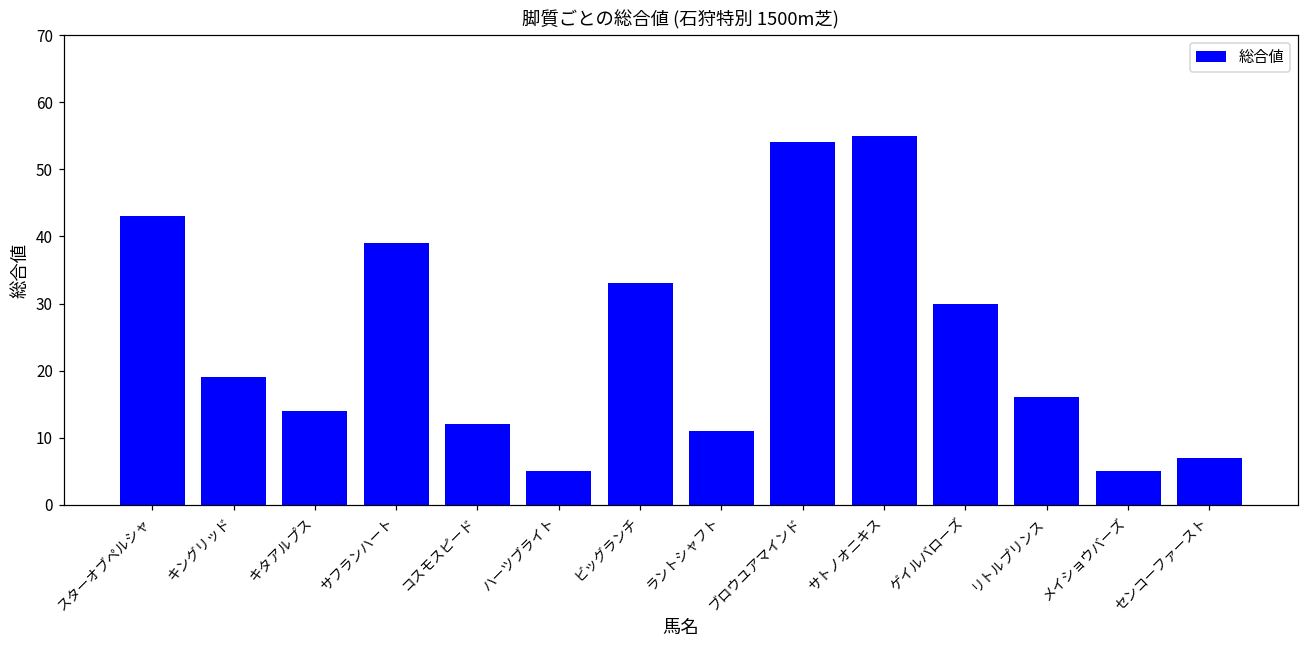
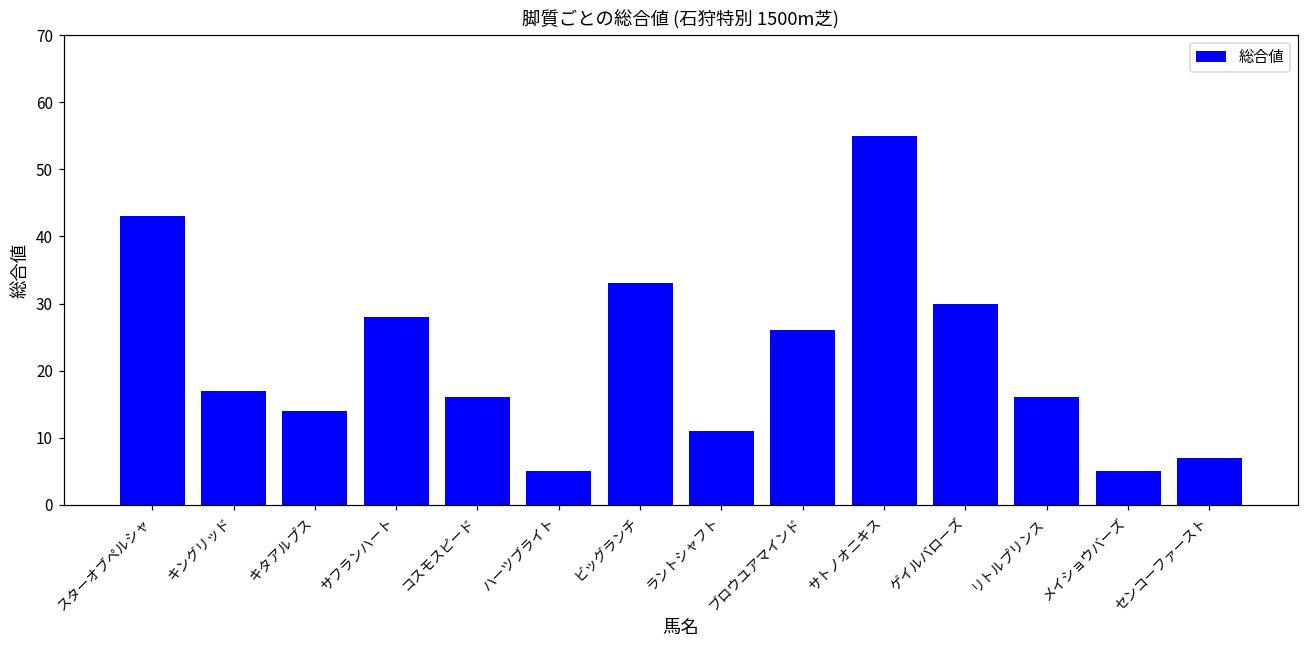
キングリッド: 19 -> 17
サフランハート: 39 -> 28
コスモスピード: 12 -> 16
ブロウユアマインド: 54 -> 26
